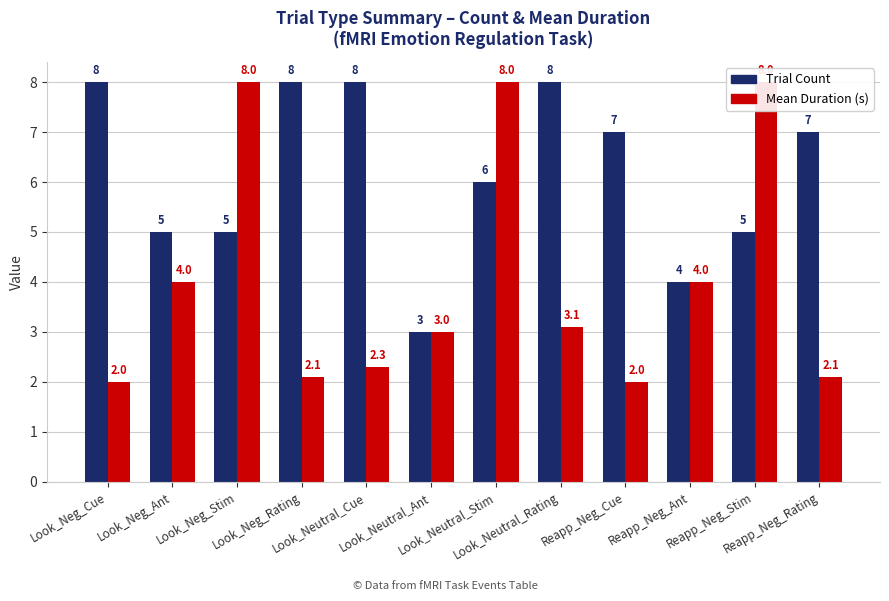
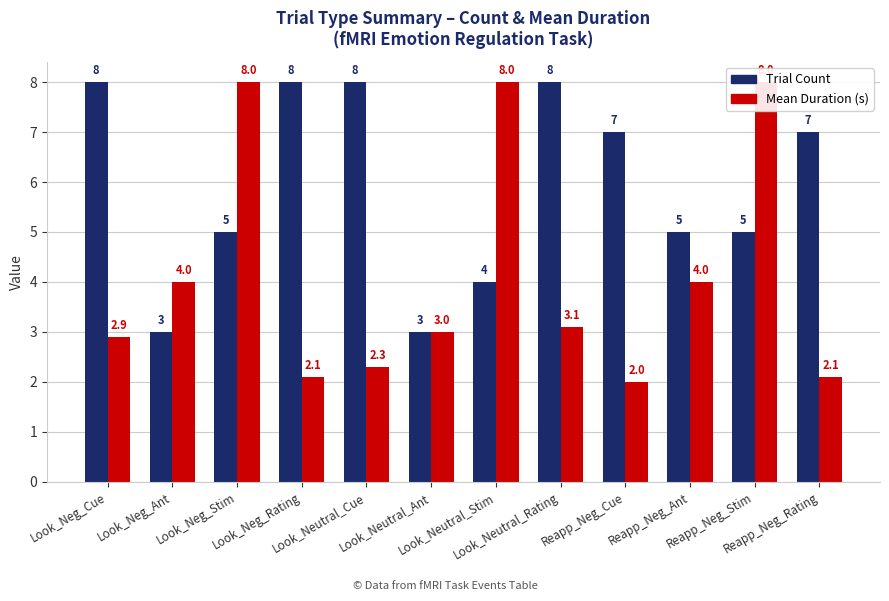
Mean Duration (s), Look_Neg_Cue: 2.0 -> 2.9
Trial Count, Look_Neg_Ant: 5 -> 3
Trial Count, Look_Neutral_Stim: 6 -> 4
Trial Count, Reapp_Neg_Ant: 4 -> 5
